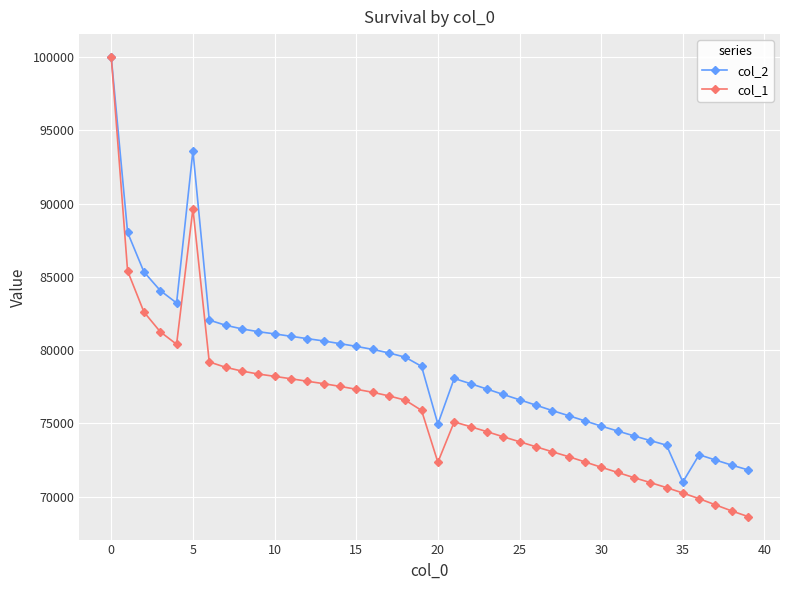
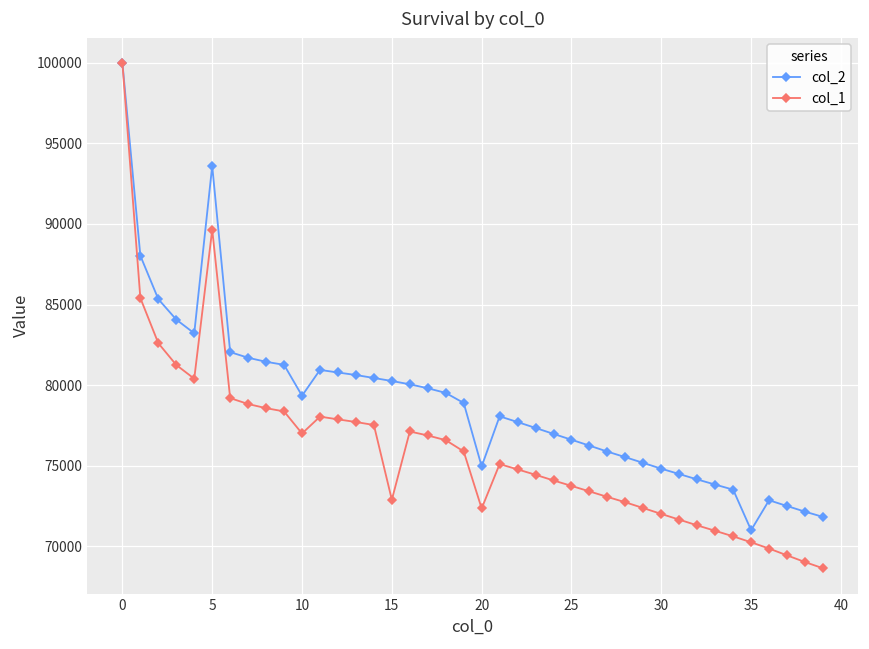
col_2, 10: 81100 -> 79300
col_1, 10: 78200 -> 77000
col_1, 15: 77300 -> 72900
